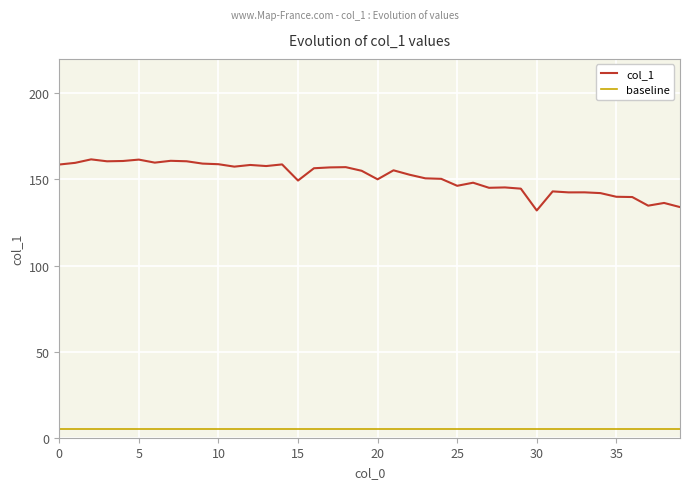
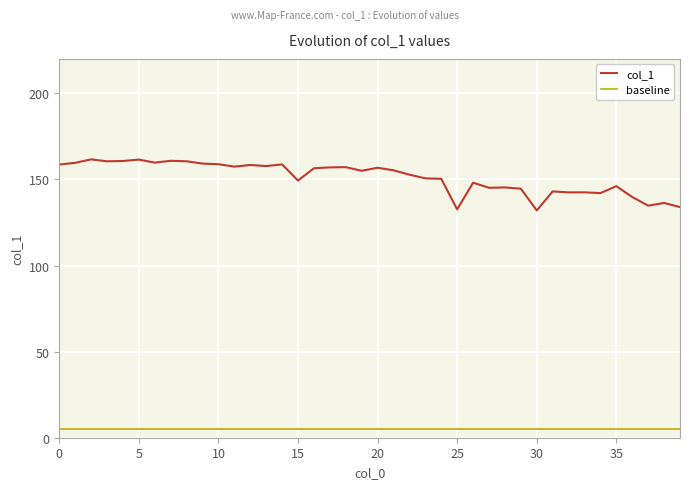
col_1, 20: 150 -> 157
col_1, 25: 146 -> 133
col_1, 35: 140 -> 146
